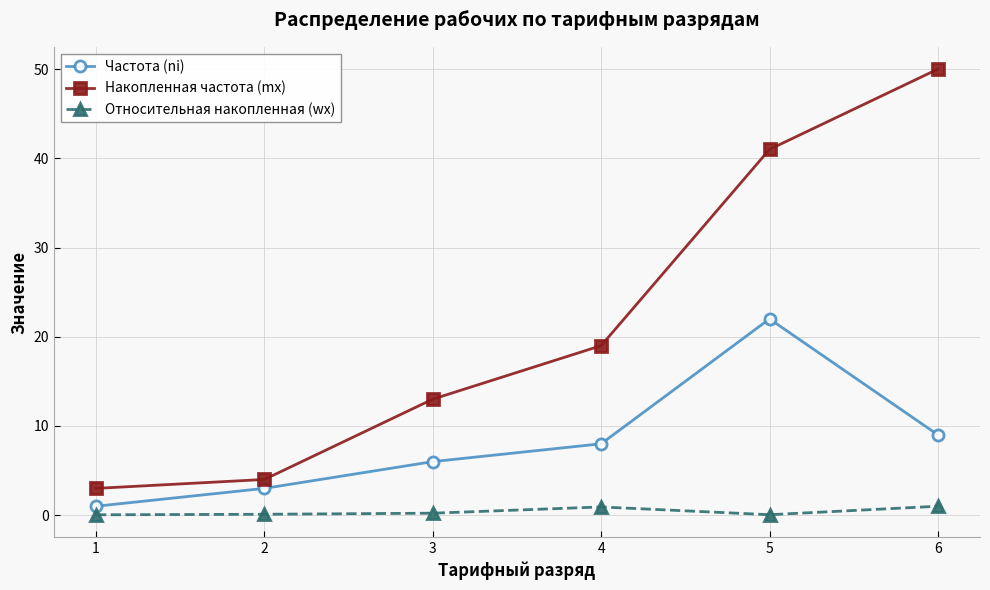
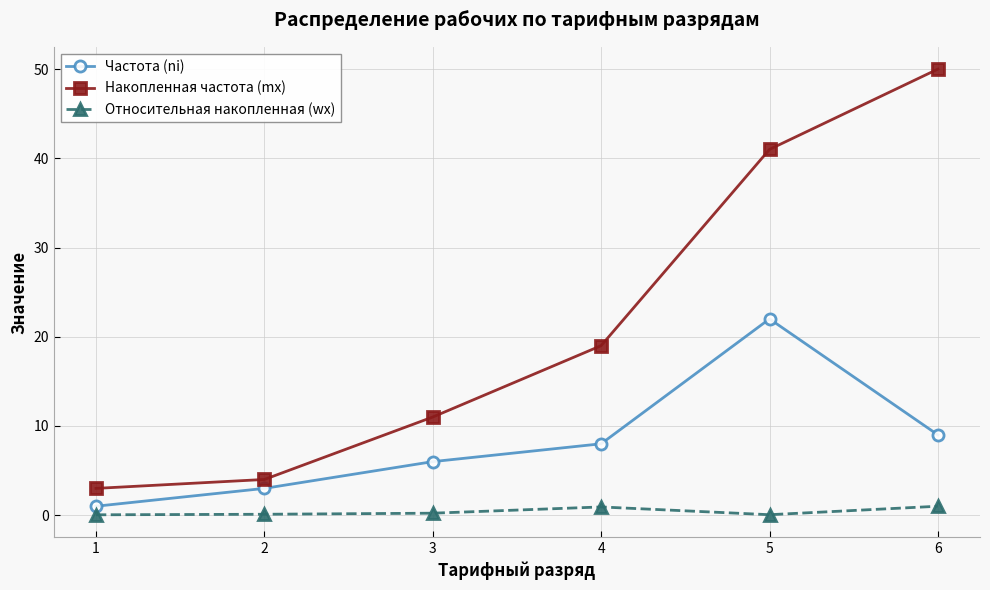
Накопленная частота (mx), 3: 13 -> 11
